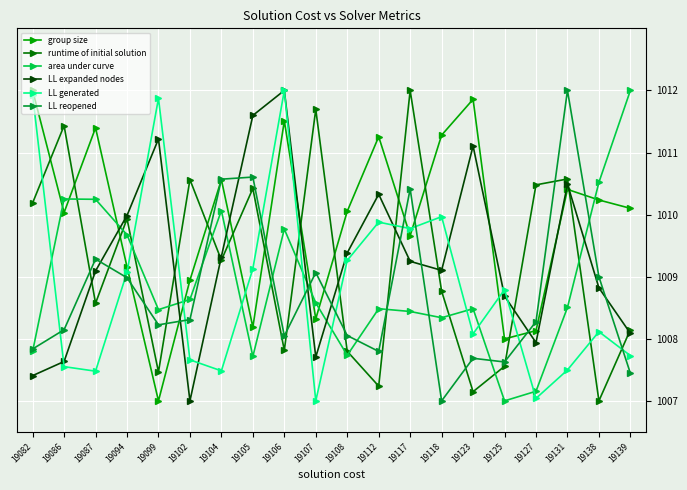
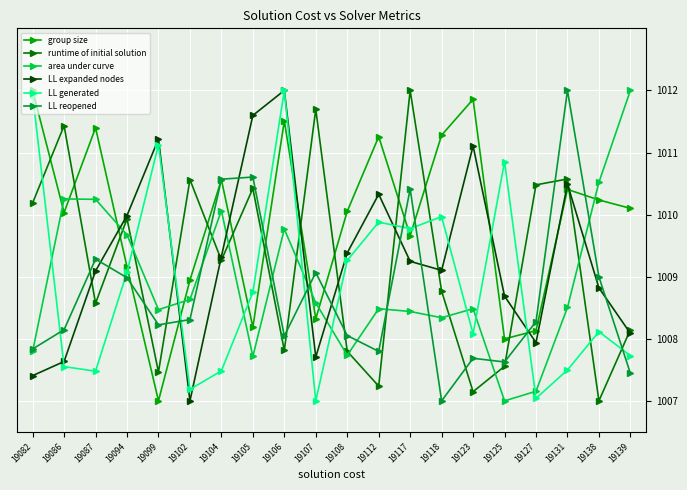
LL generated, 19099: 1011.9 -> 1011.1
LL generated, 19102: 1007.7 -> 1007.2
LL generated, 19105: 1009.1 -> 1008.7
LL generated, 19125: 1008.8 -> 1010.9
